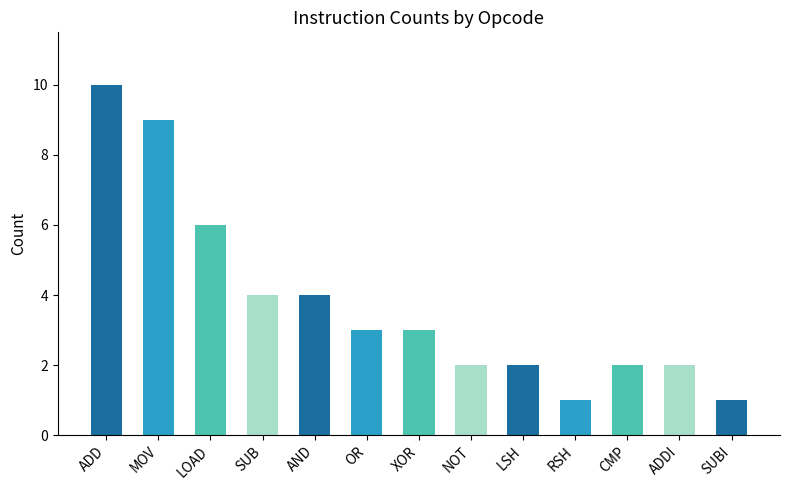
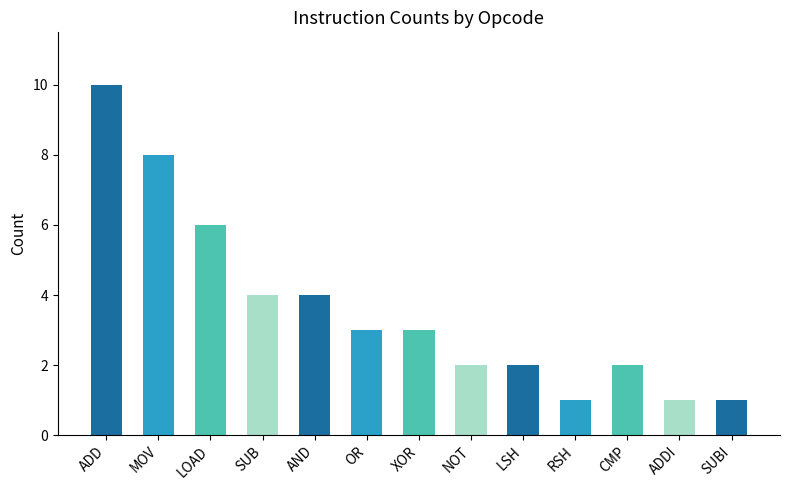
MOV: 9 -> 8
ADDI: 2 -> 1
